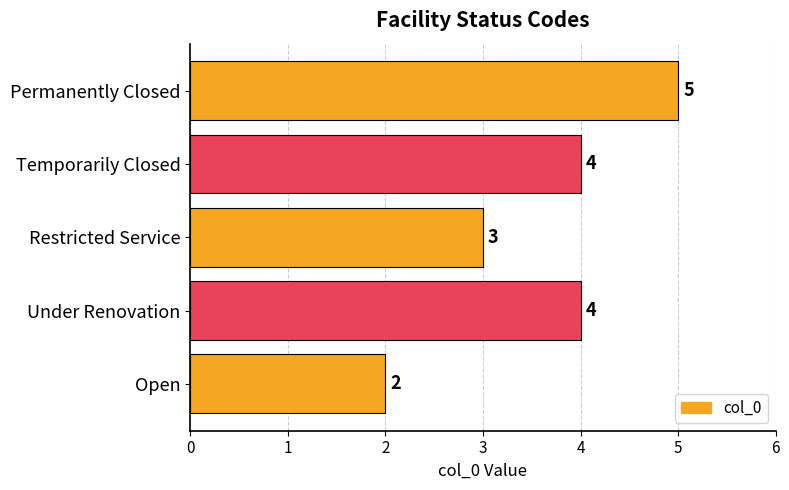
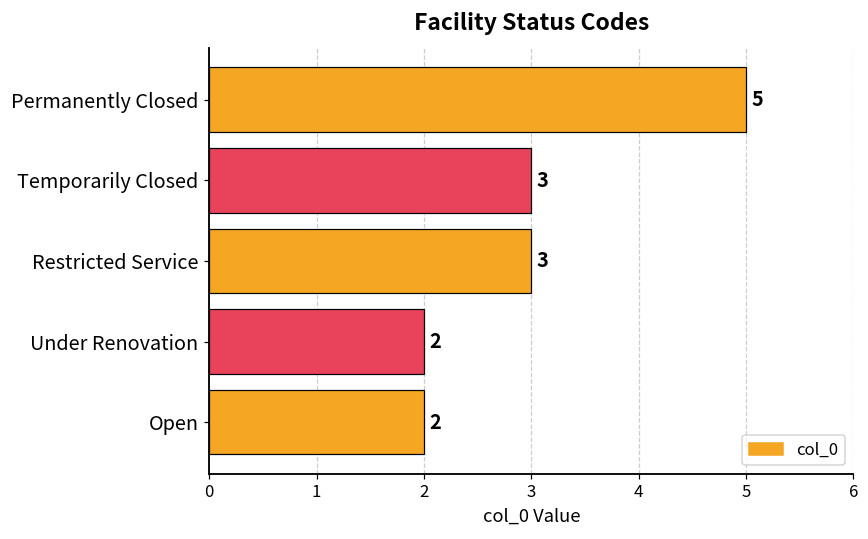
Temporarily Closed: 4 -> 3
Under Renovation: 4 -> 2
